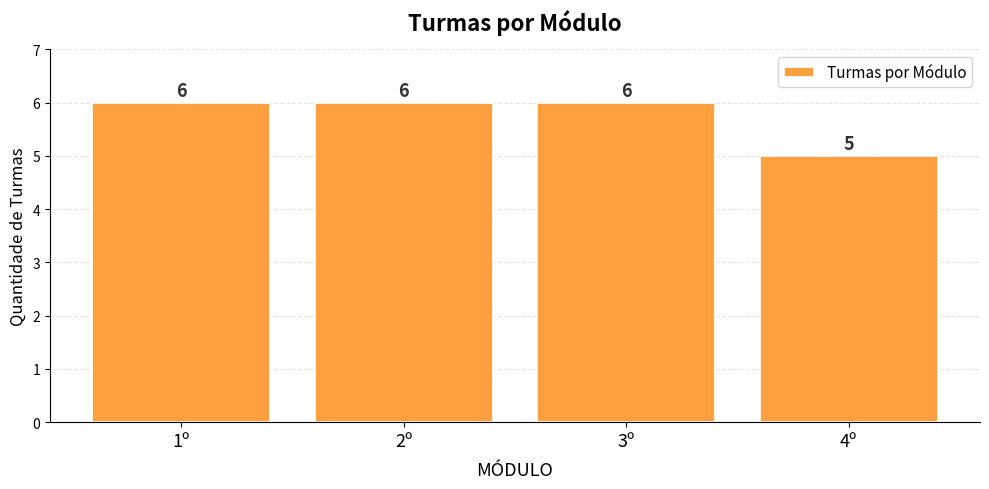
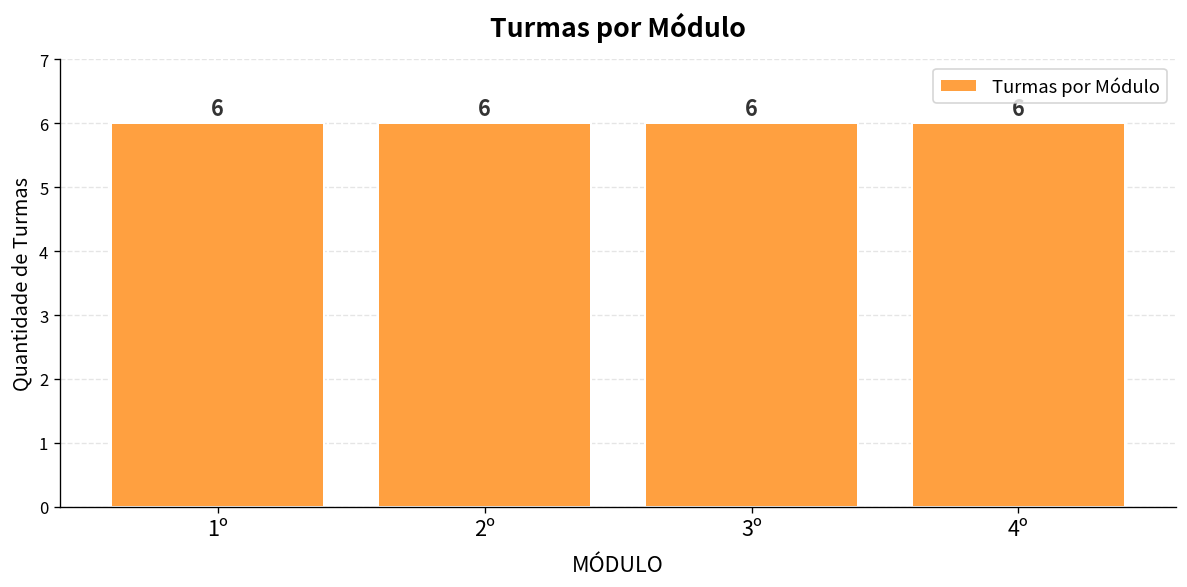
4º: 5 -> 6
